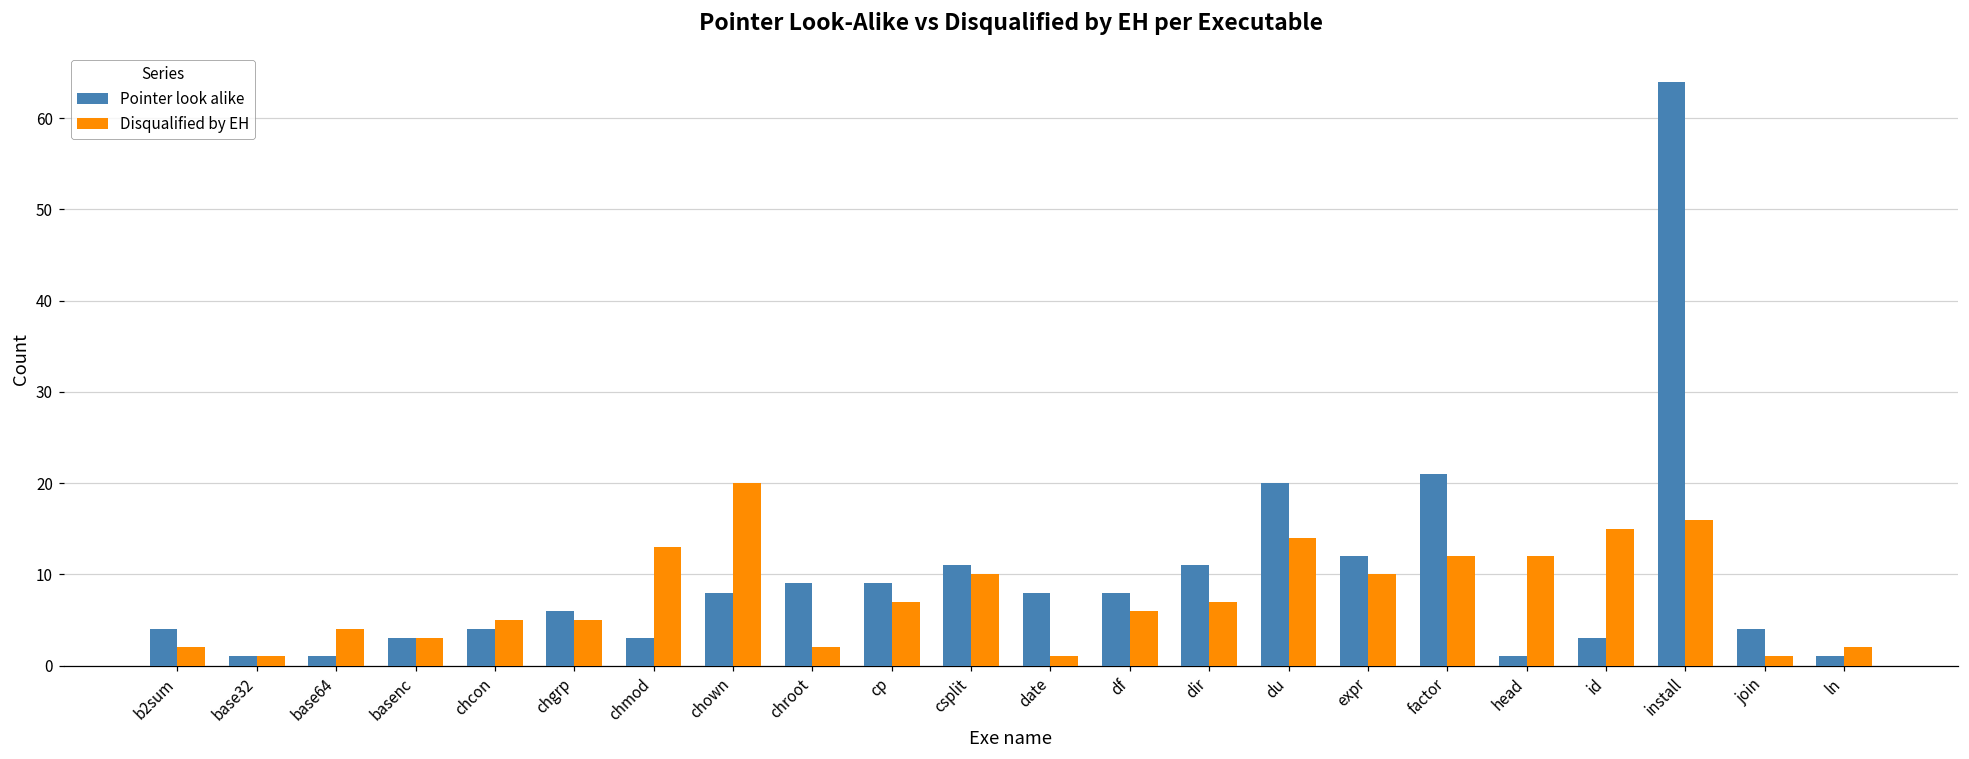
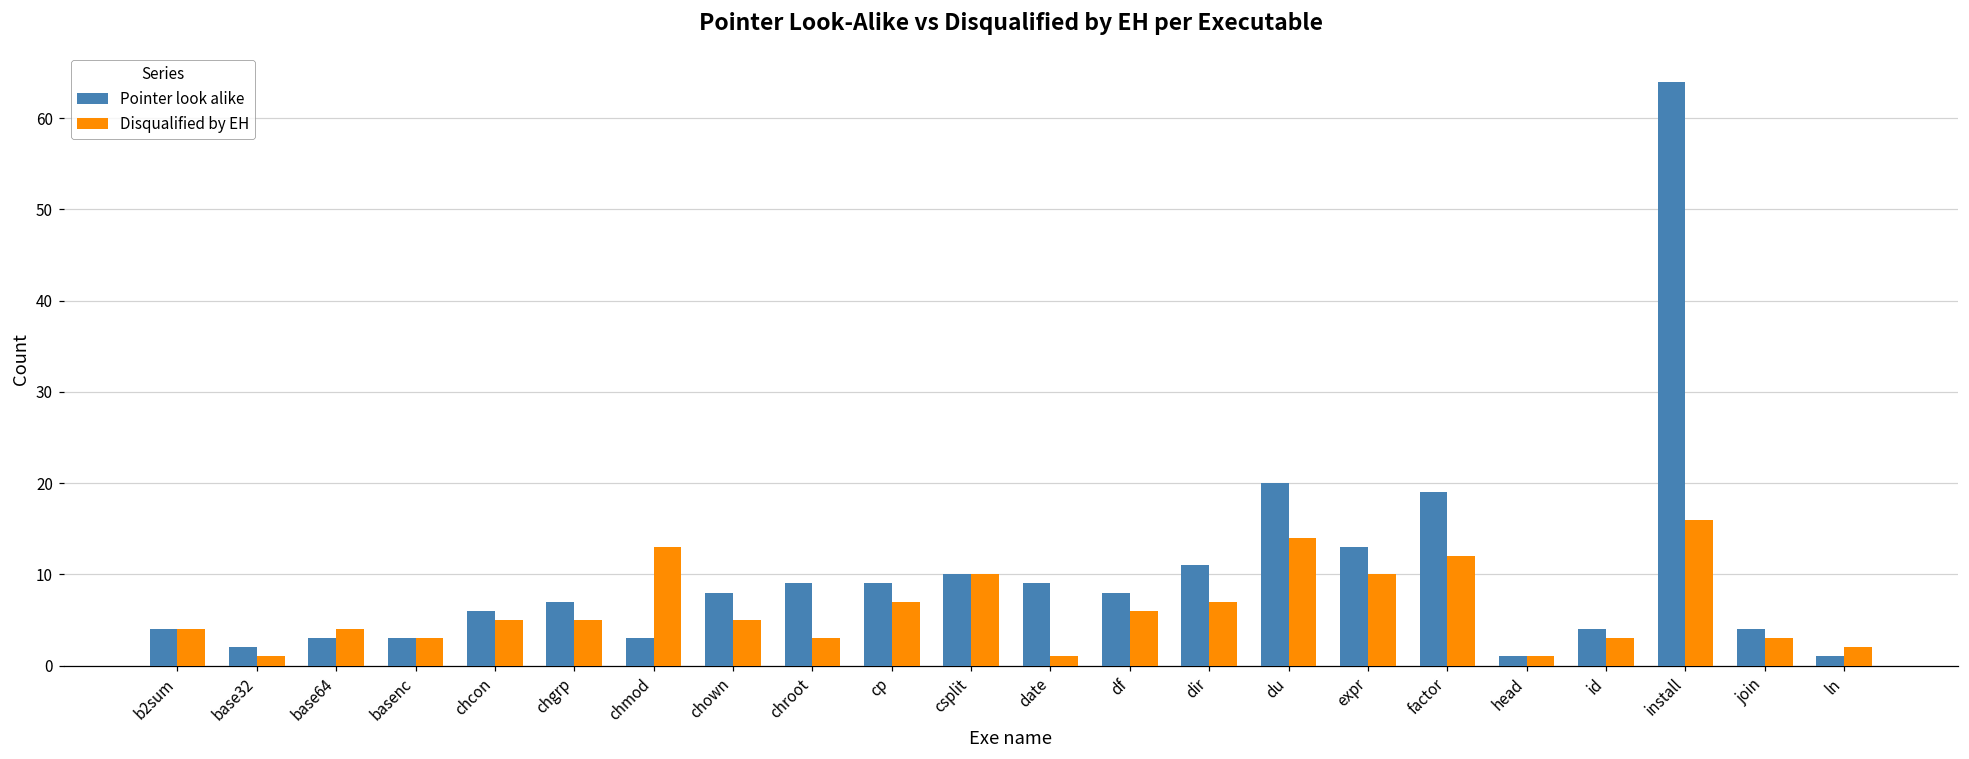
Disqualified by EH, b2sum: 2 -> 4
Pointer look alike, base32: 1 -> 2
Pointer look alike, base64: 1 -> 3
Pointer look alike, chcon: 4 -> 6
Pointer look alike, chgrp: 6 -> 7
Disqualified by EH, chown: 20 -> 5
Disqualified by EH, chroot: 2 -> 3
Pointer look alike, csplit: 11 -> 10
Pointer look alike, date: 8 -> 9
Pointer look alike, expr: 12 -> 13
Pointer look alike, factor: 21 -> 19
Disqualified by EH, head: 12 -> 1
Pointer look alike, id: 3 -> 4
Disqualified by EH, id: 15 -> 3
Disqualified by EH, join: 1 -> 3
